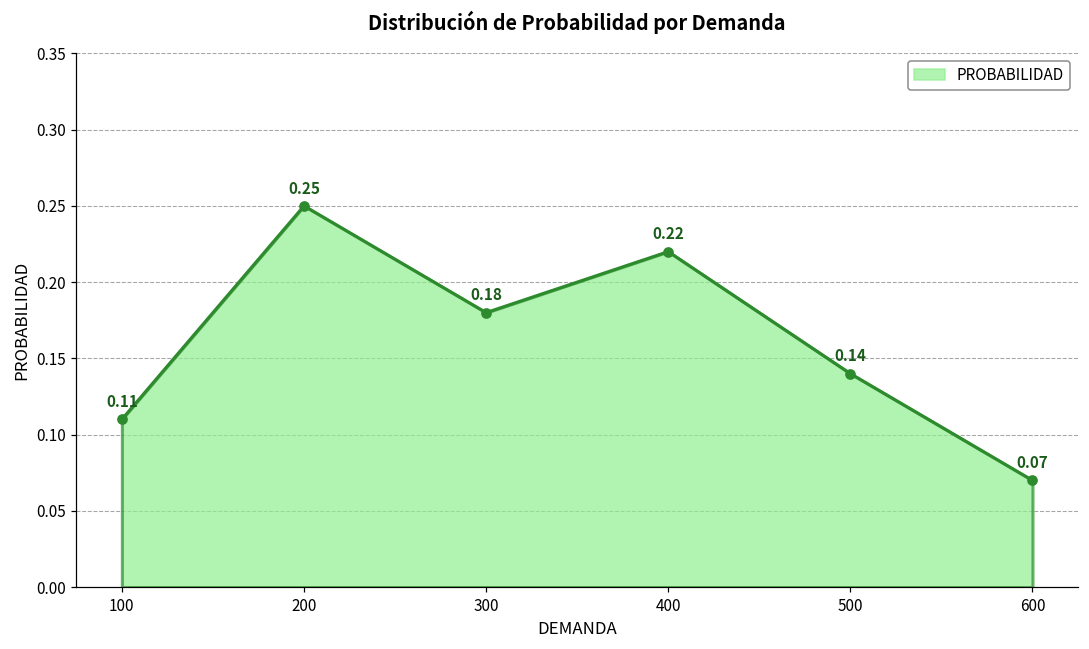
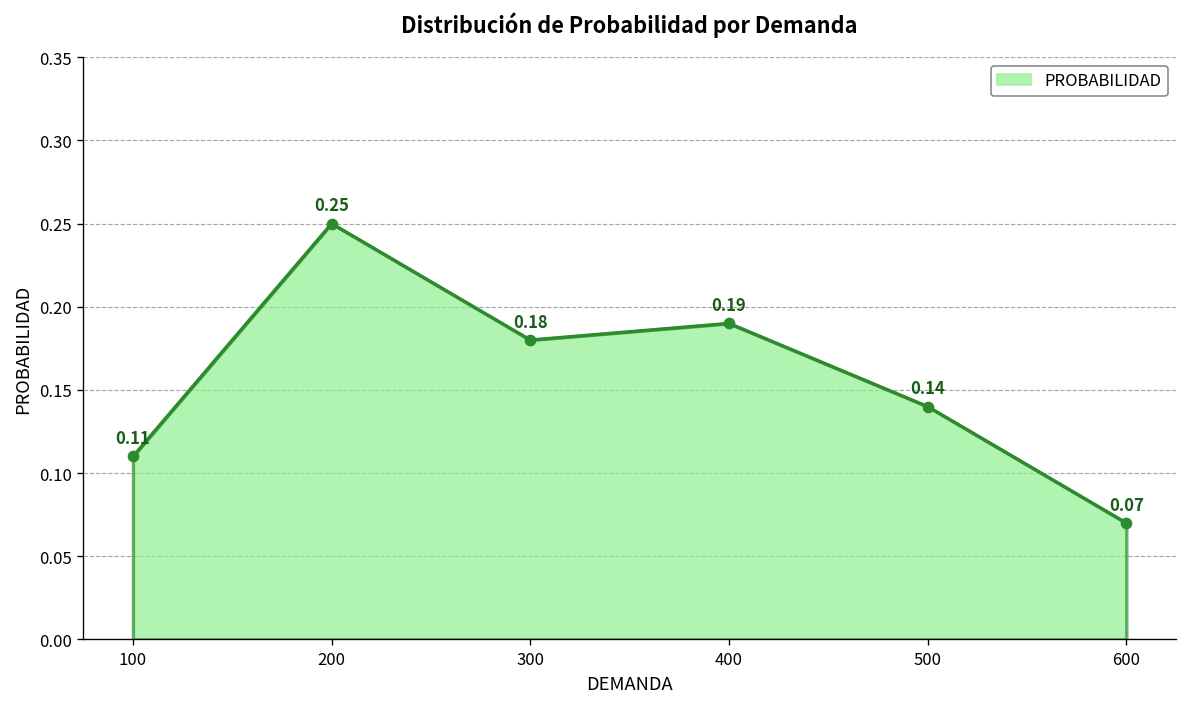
400: 0.22 -> 0.19
